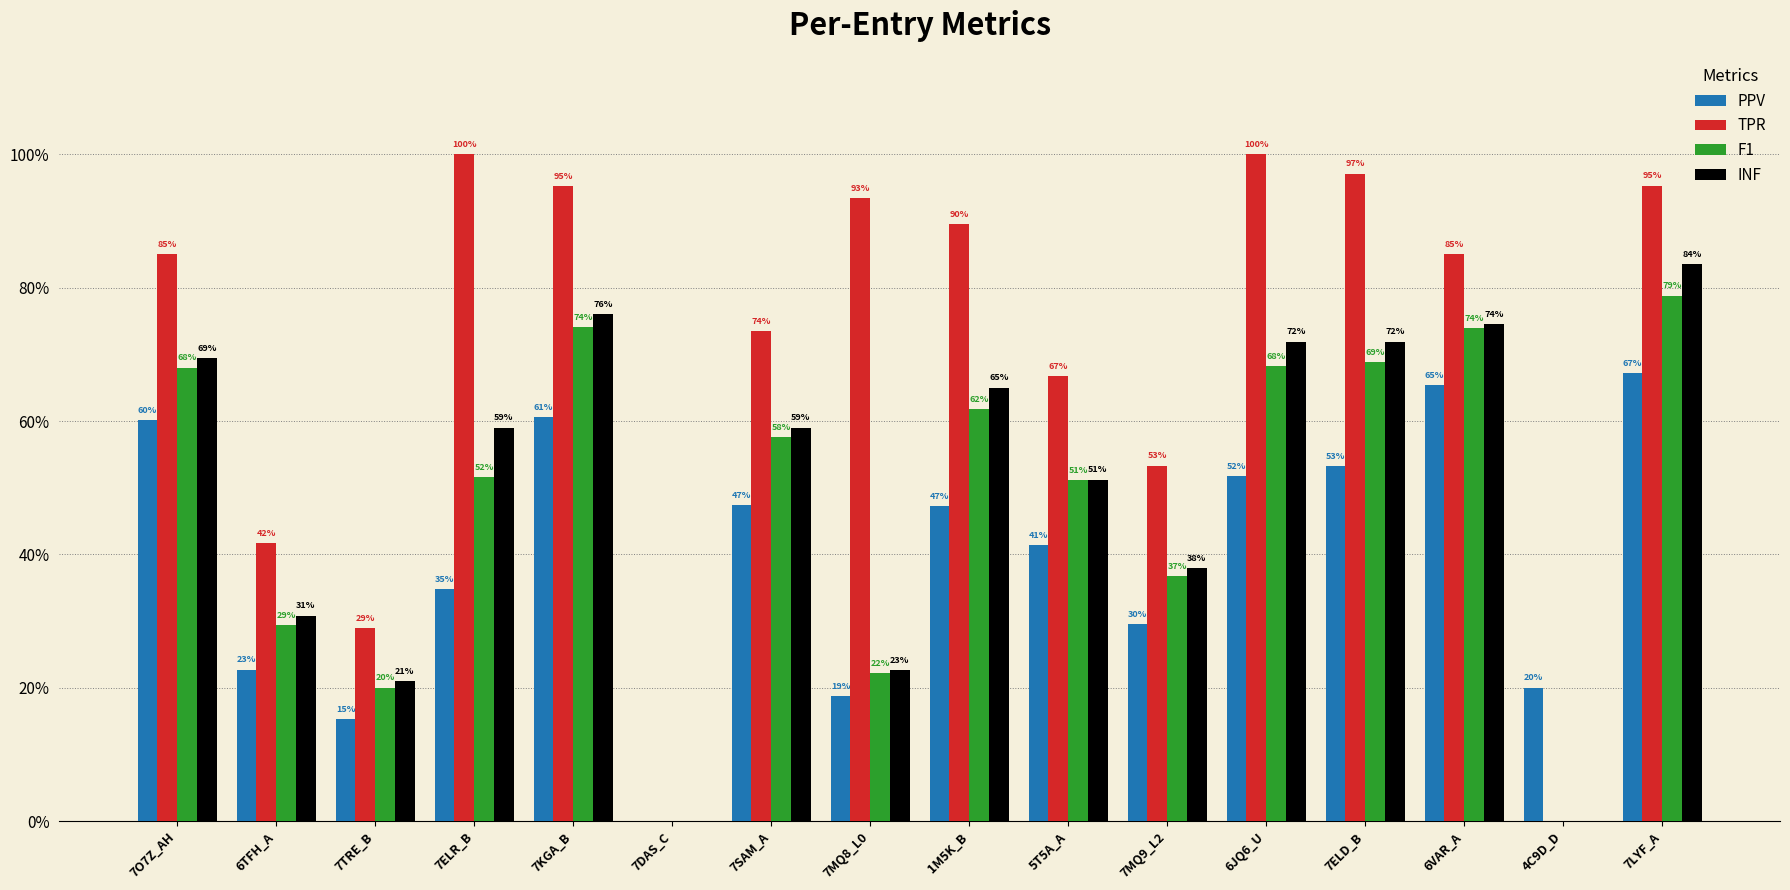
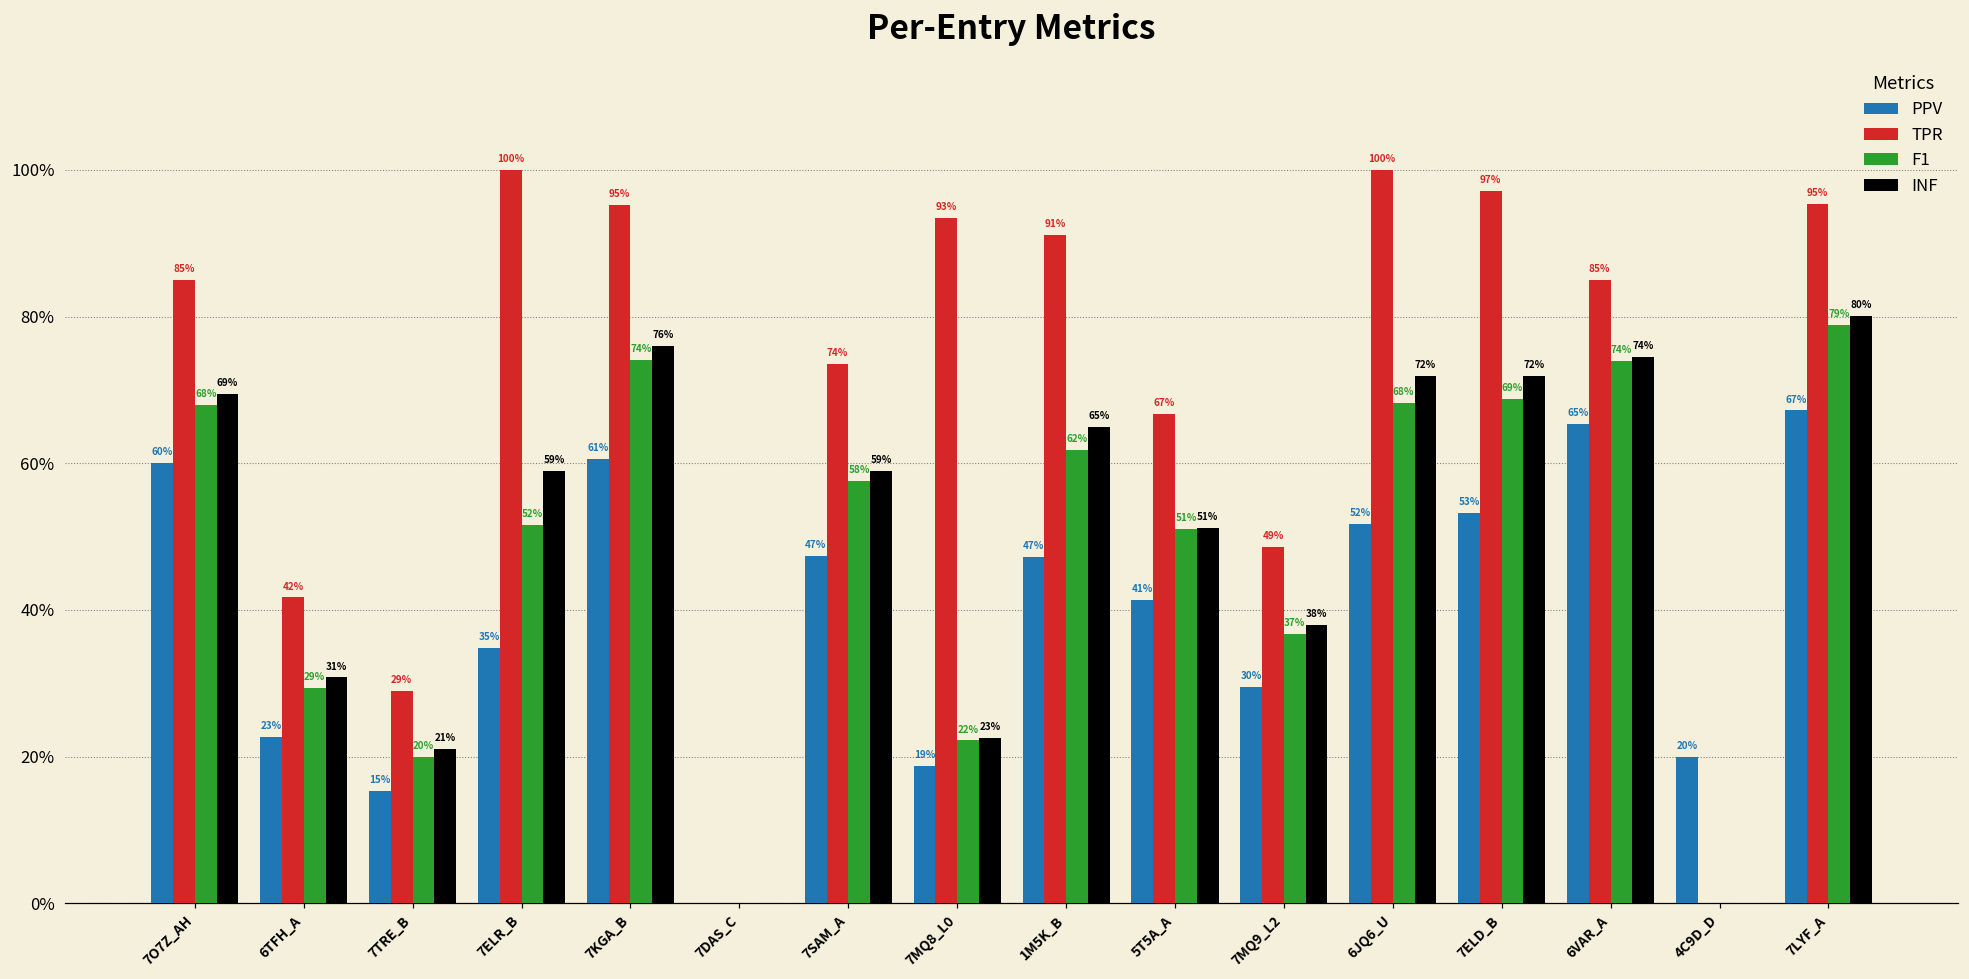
TPR, 1M5K_B: 90% -> 91%
TPR, 7MQ9_L2: 53% -> 49%
INF, 7LYF_A: 84% -> 80%
